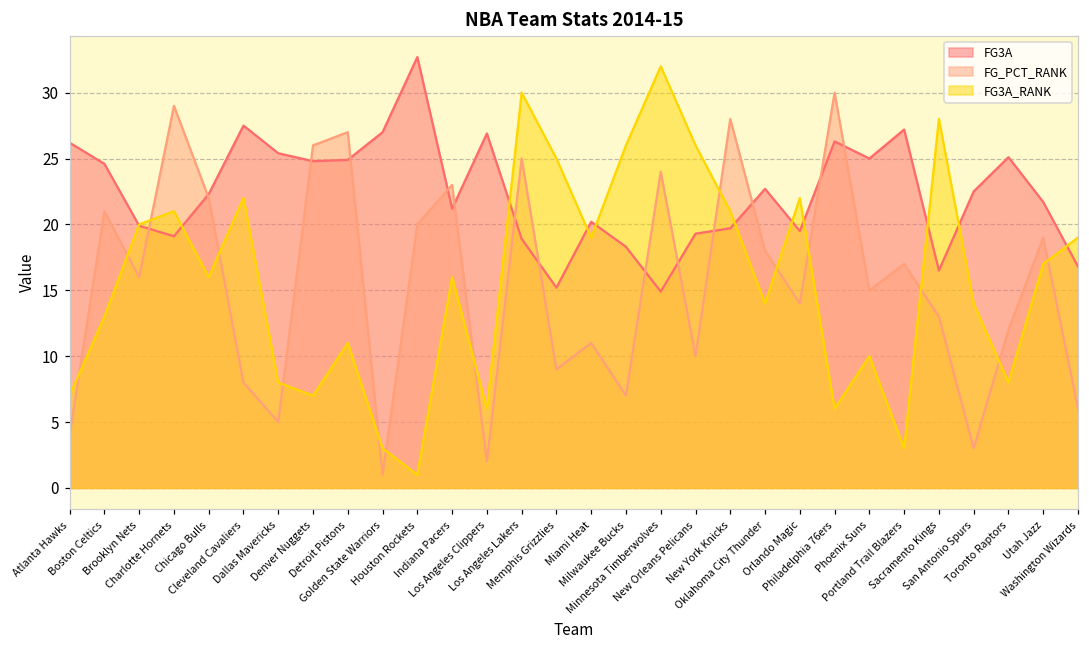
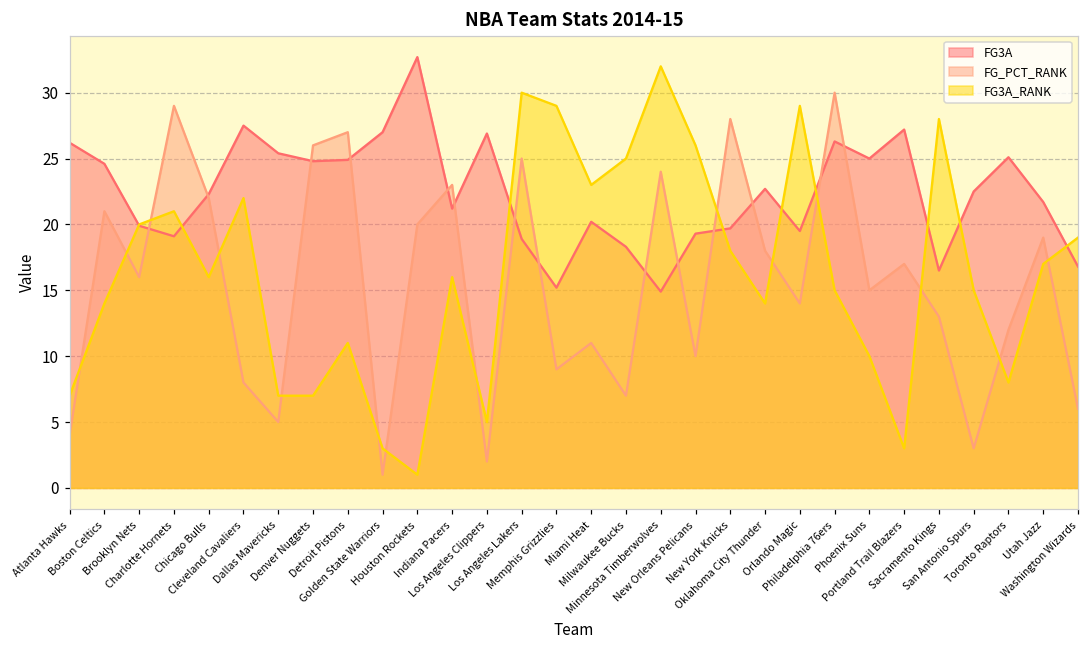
FG3A_RANK, Boston Celtics: 13 -> 14
FG3A_RANK, Dallas Mavericks: 8 -> 7
FG3A_RANK, Los Angeles Clippers: 6 -> 5
FG3A_RANK, Memphis Grizzlies: 25 -> 29
FG3A_RANK, Miami Heat: 19 -> 23
FG3A_RANK, Milwaukee Bucks: 26 -> 25
FG3A_RANK, New York Knicks: 21 -> 18
FG3A_RANK, Orlando Magic: 22 -> 29
FG3A_RANK, Philadelphia 76ers: 6 -> 15
FG3A_RANK, San Antonio Spurs: 14 -> 15
